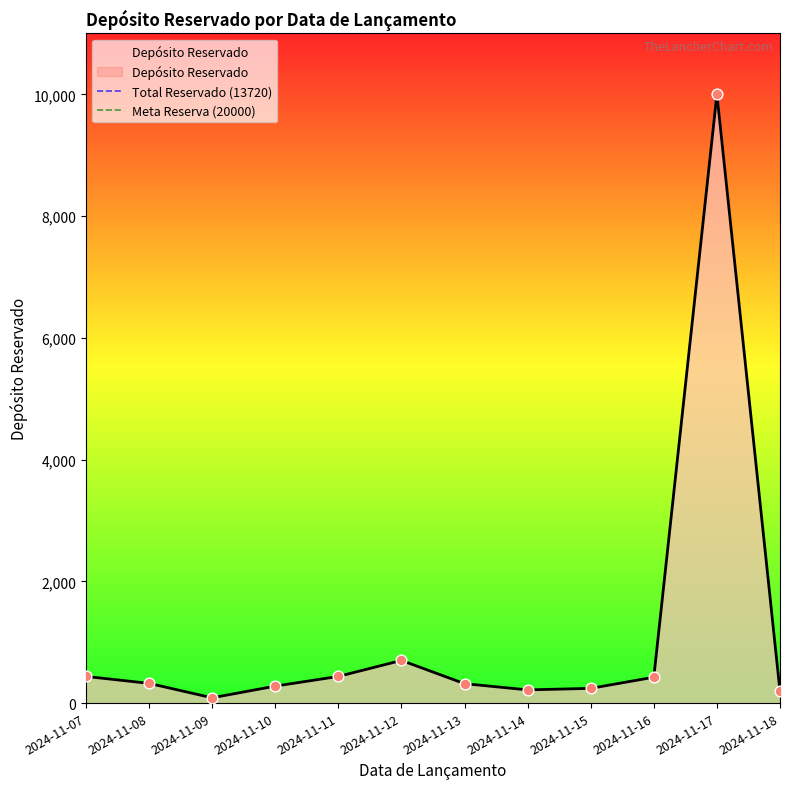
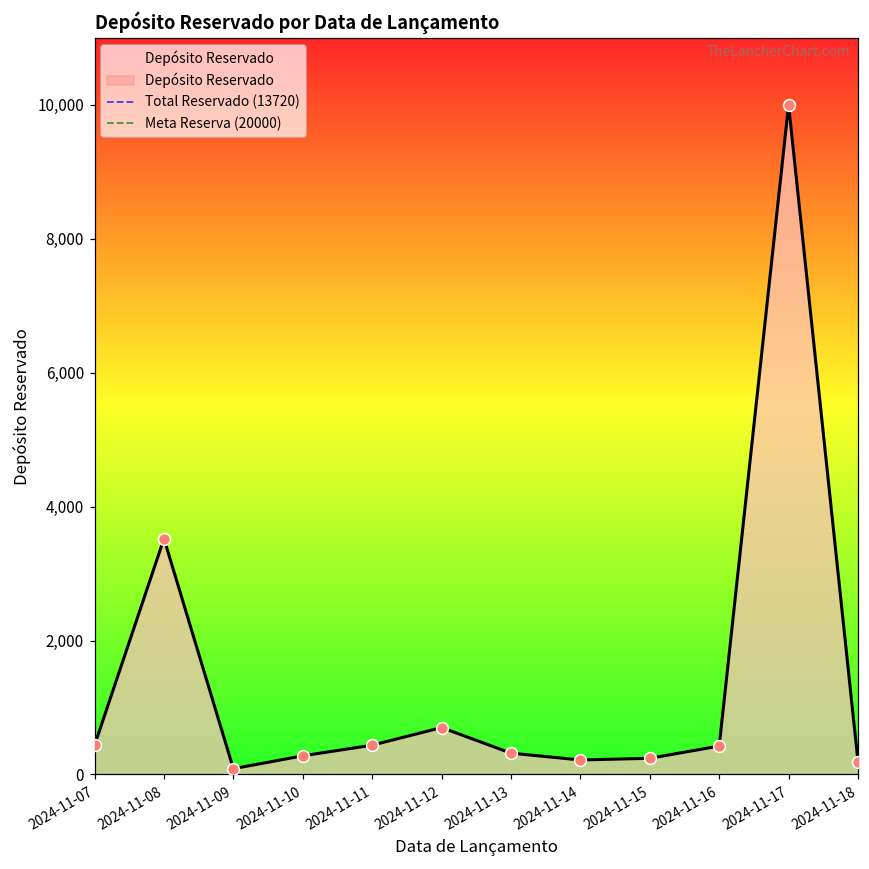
2024-11-08: 300 -> 3,500
